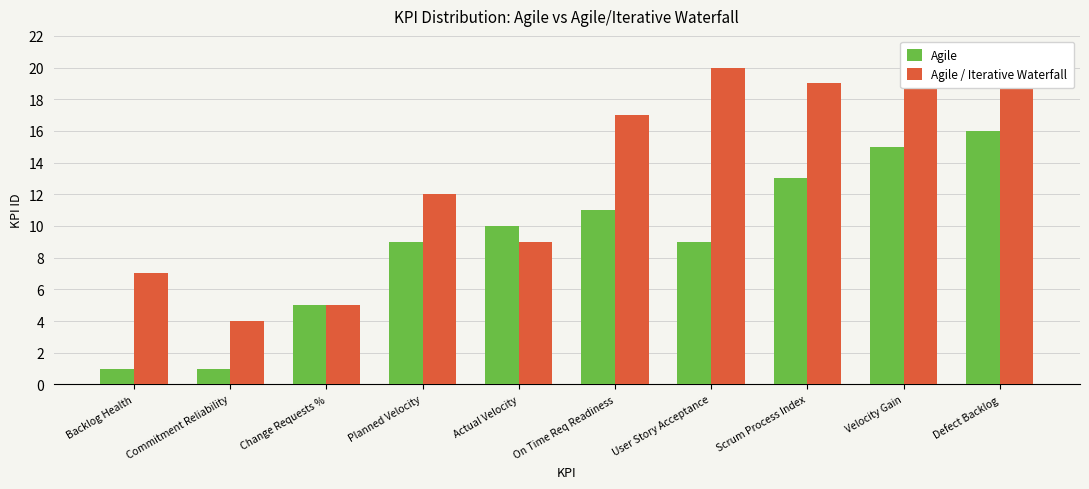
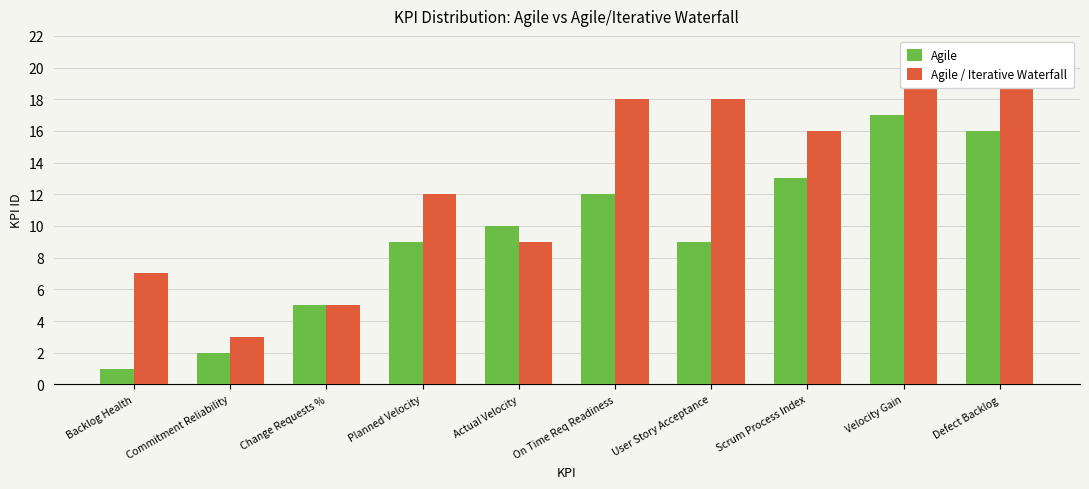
Agile, Commitment Reliability: 1 -> 2
Agile / Iterative Waterfall, Commitment Reliability: 4 -> 3
Agile, On Time Req Readiness: 11 -> 12
Agile / Iterative Waterfall, On Time Req Readiness: 17 -> 18
Agile / Iterative Waterfall, User Story Acceptance: 20 -> 18
Agile / Iterative Waterfall, Scrum Process Index: 19 -> 16
Agile, Velocity Gain: 15 -> 17
